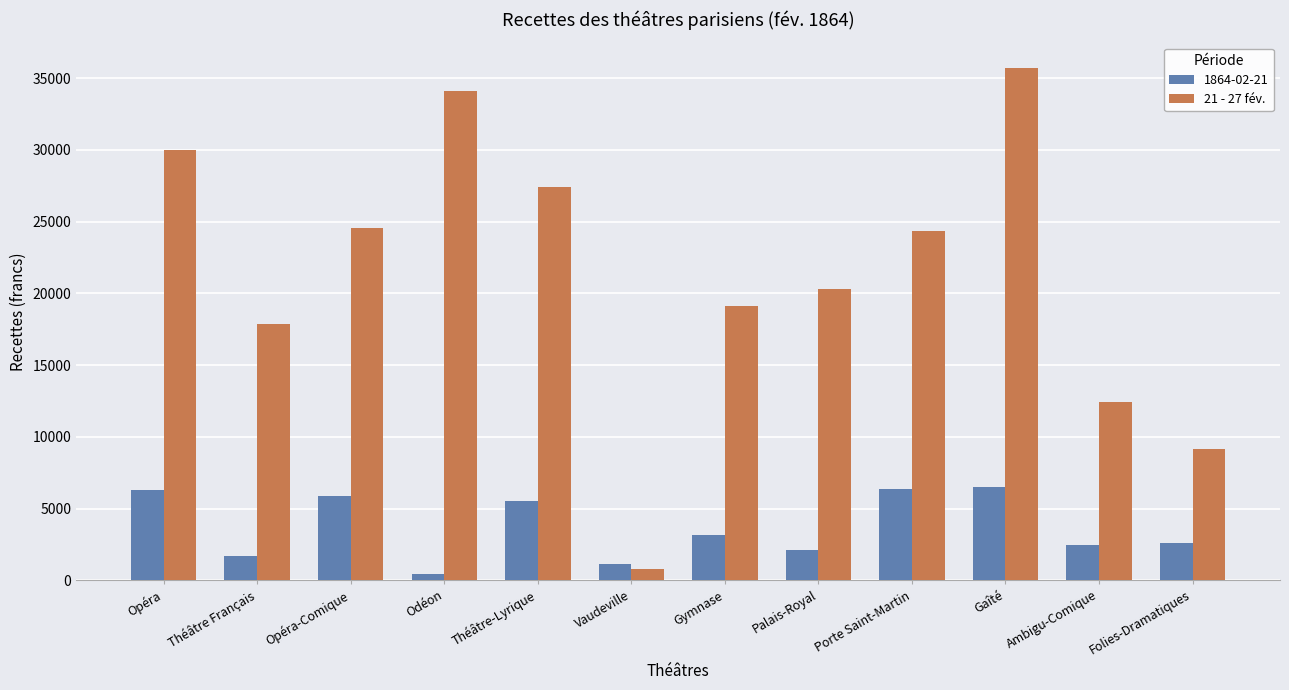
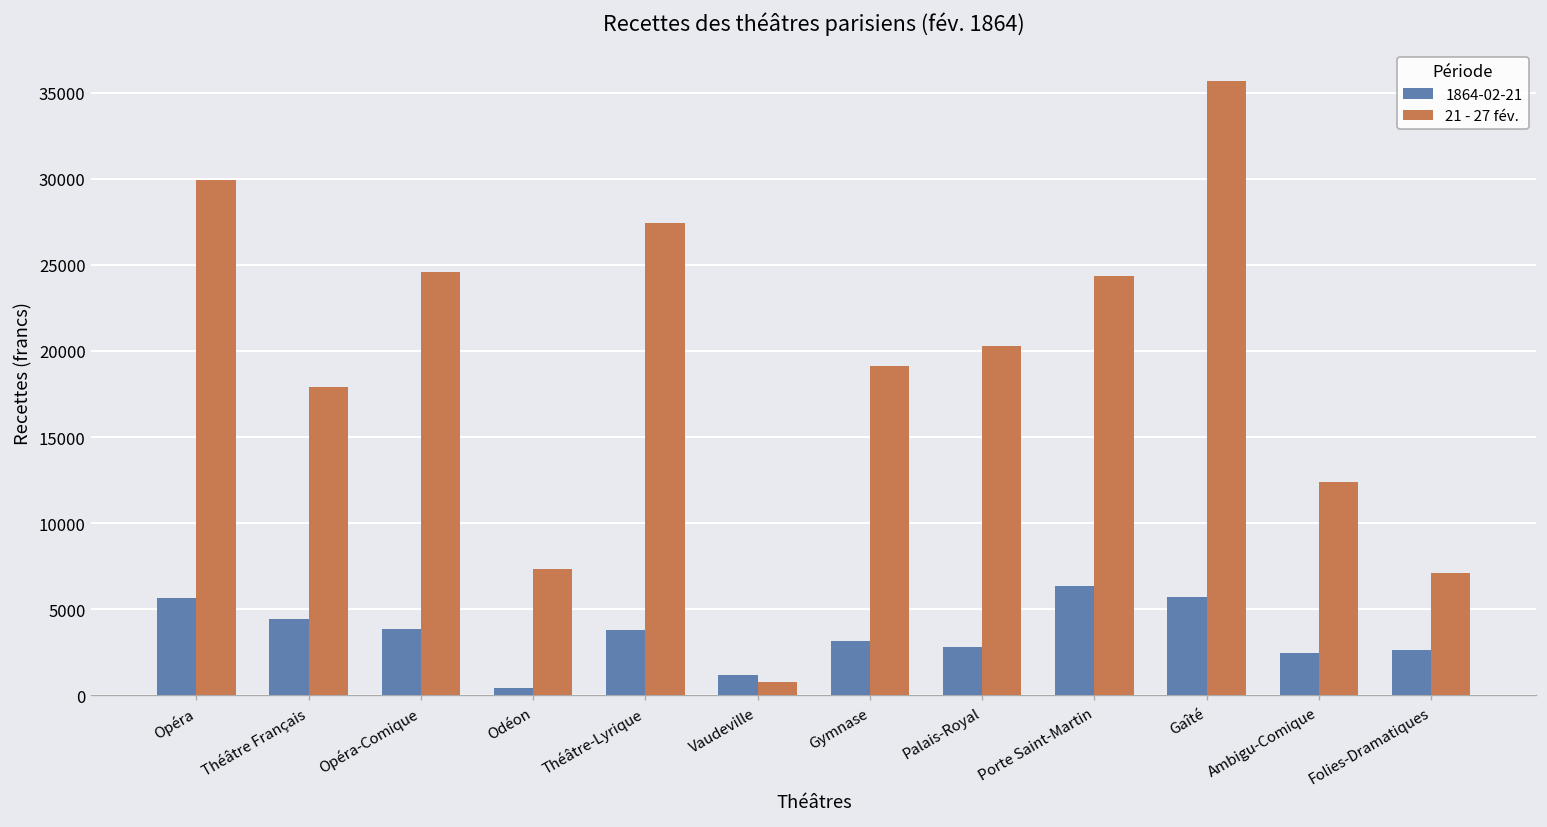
1864-02-21, Opéra: 6300 -> 5700
1864-02-21, Théâtre Français: 1700 -> 4400
1864-02-21, Opéra-Comique: 5800 -> 3900
21 - 27 fév., Odéon: 34100 -> 7300
1864-02-21, Théâtre-Lyrique: 5500 -> 3800
1864-02-21, Palais-Royal: 2100 -> 2800
1864-02-21, Gaîté: 6500 -> 5700
21 - 27 fév., Folies-Dramatiques: 9100 -> 7100
